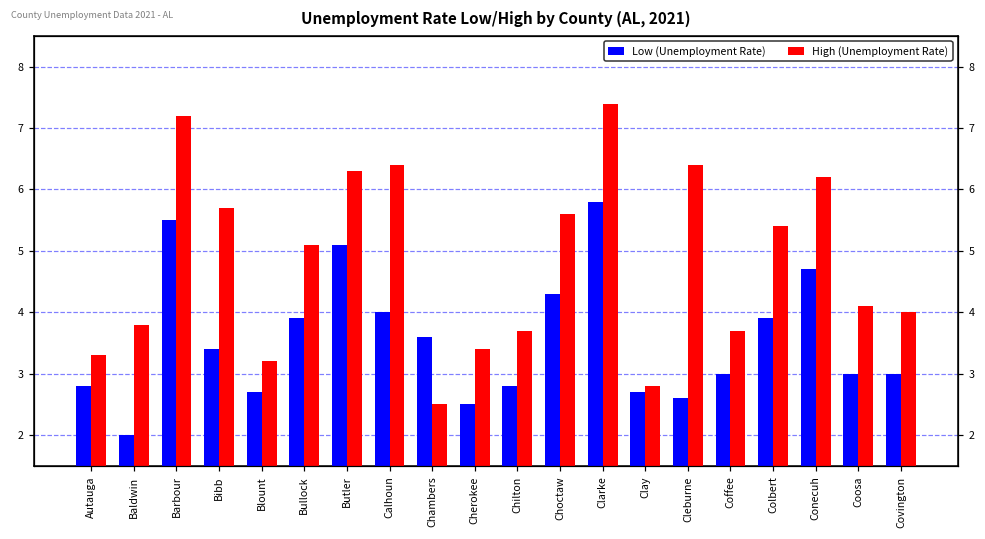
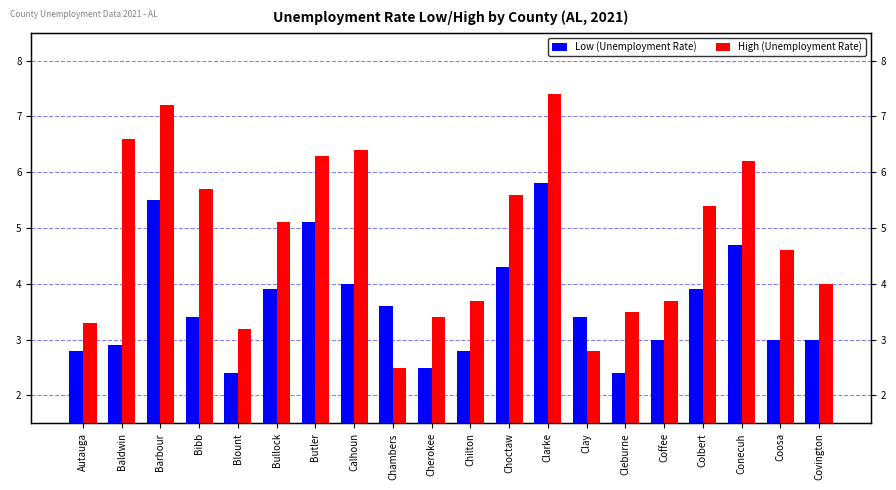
Low (Unemployment Rate), Baldwin: 2.0 -> 2.9
High (Unemployment Rate), Baldwin: 3.8 -> 6.6
Low (Unemployment Rate), Blount: 2.7 -> 2.4
Low (Unemployment Rate), Clay: 2.7 -> 3.4
Low (Unemployment Rate), Cleburne: 2.6 -> 2.4
High (Unemployment Rate), Cleburne: 6.4 -> 3.5
High (Unemployment Rate), Coosa: 4.1 -> 4.6
